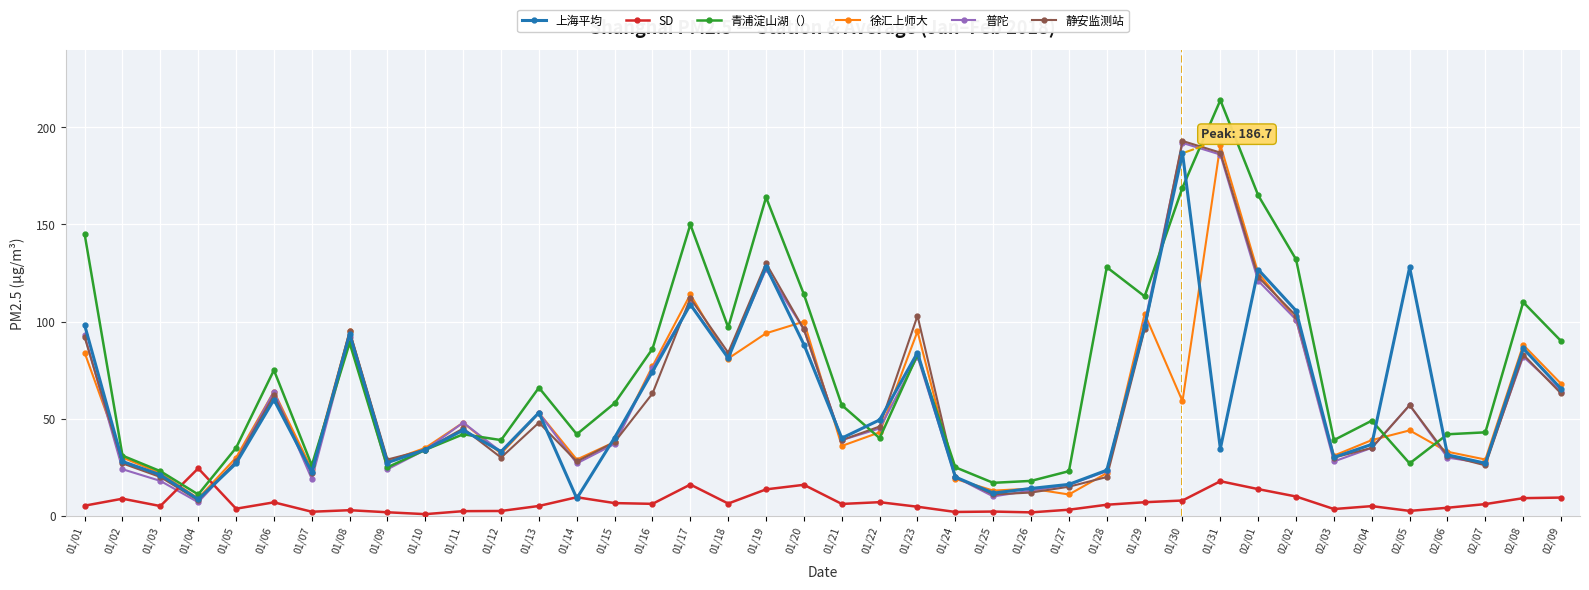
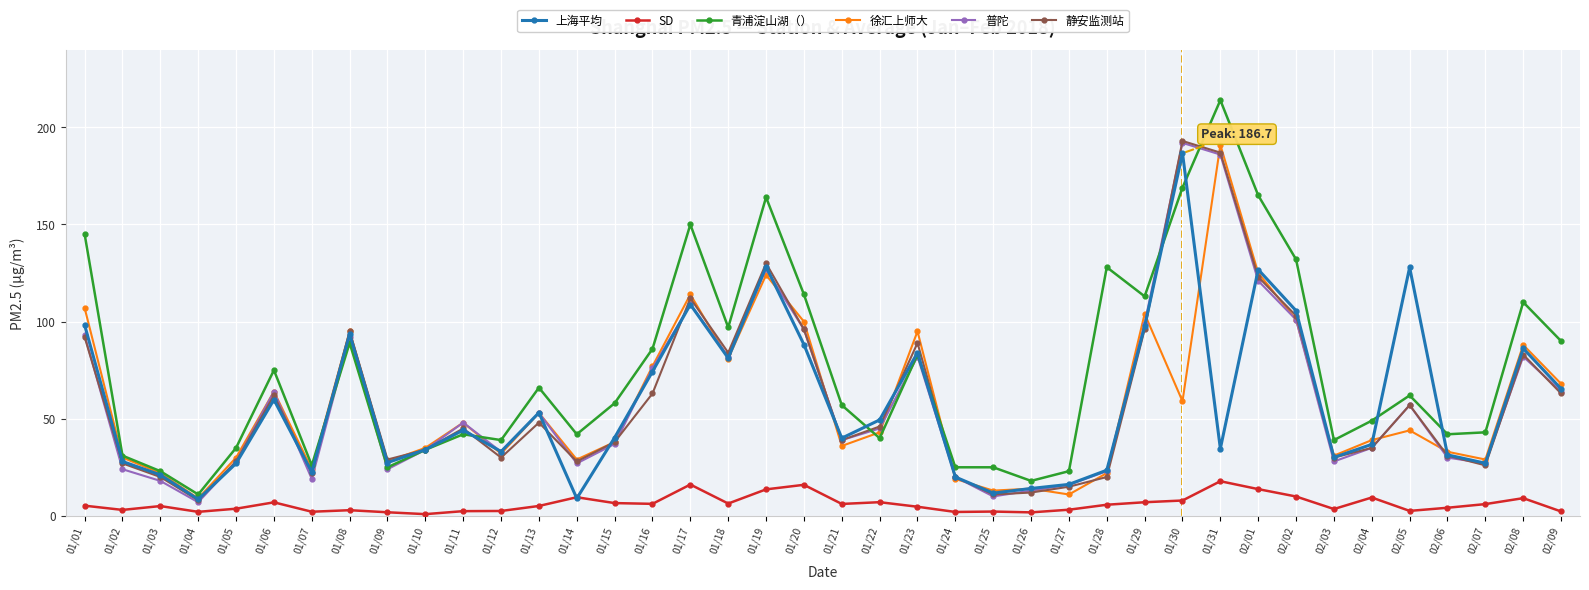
徐汇上师大, 01/01: 84 -> 107
SD, 01/02: 9 -> 3
SD, 01/04: 24 -> 2
徐汇上师大, 01/19: 94 -> 124
静安监测站, 01/23: 103 -> 89
青浦淀山湖（）, 01/25: 17 -> 25
SD, 02/04: 5 -> 9
青浦淀山湖（）, 02/05: 27 -> 62
SD, 02/09: 9 -> 2
